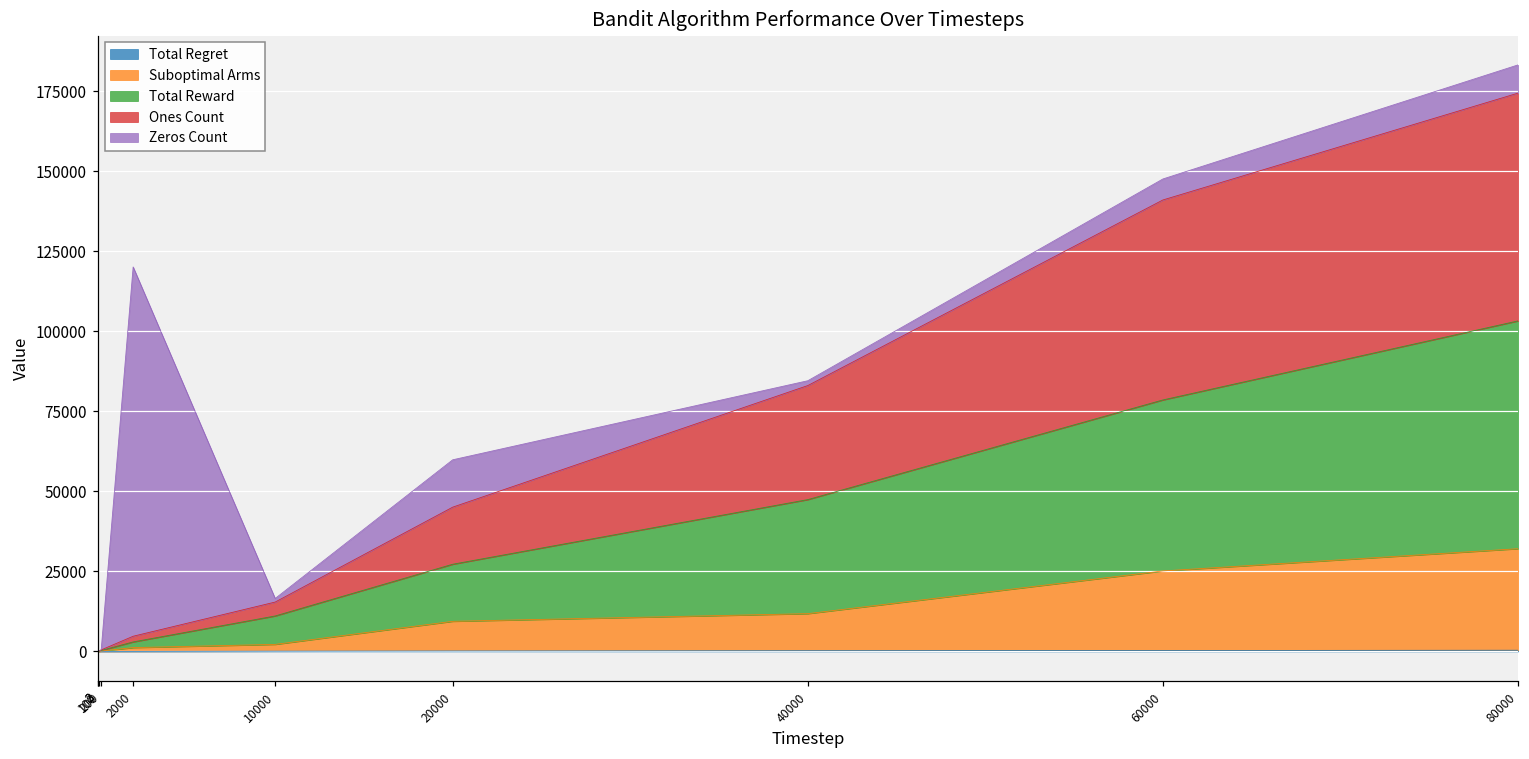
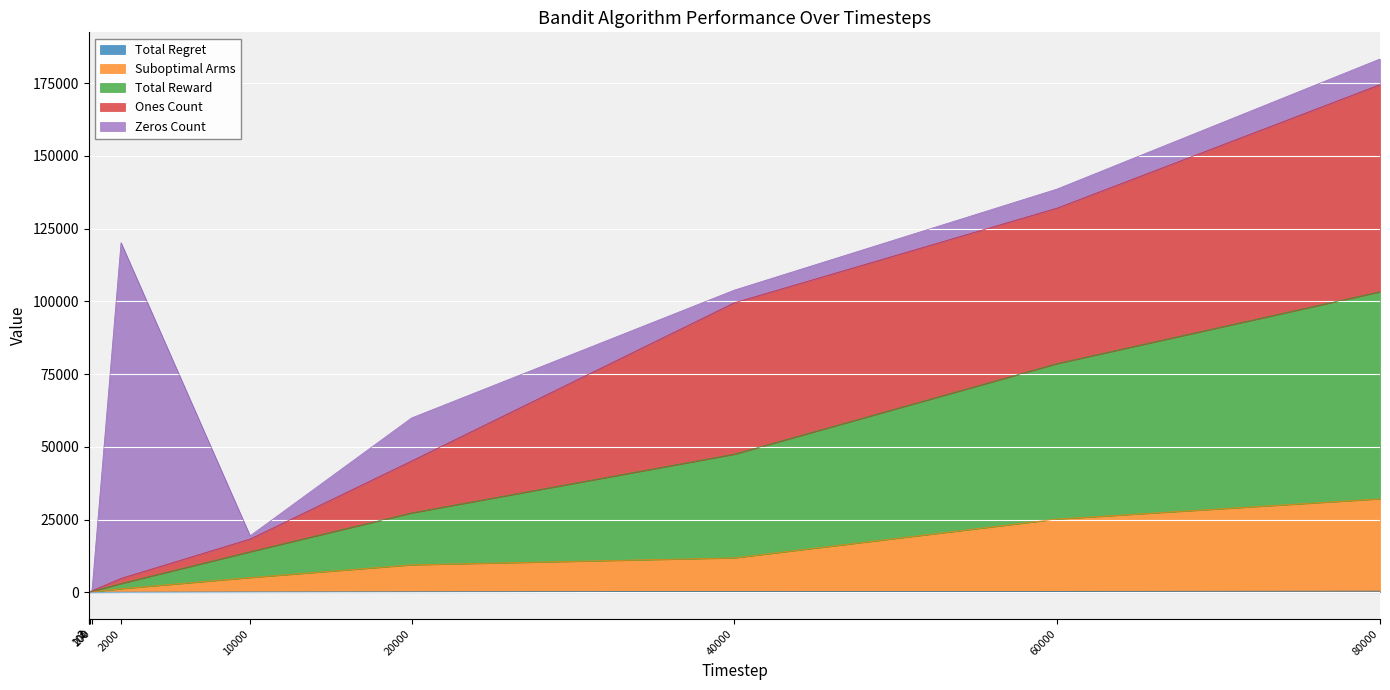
Suboptimal Arms, 10000: 2000 -> 5000
Ones Count, 40000: 36000 -> 52000
Zeros Count, 40000: 2000 -> 4000
Ones Count, 60000: 62000 -> 53000
